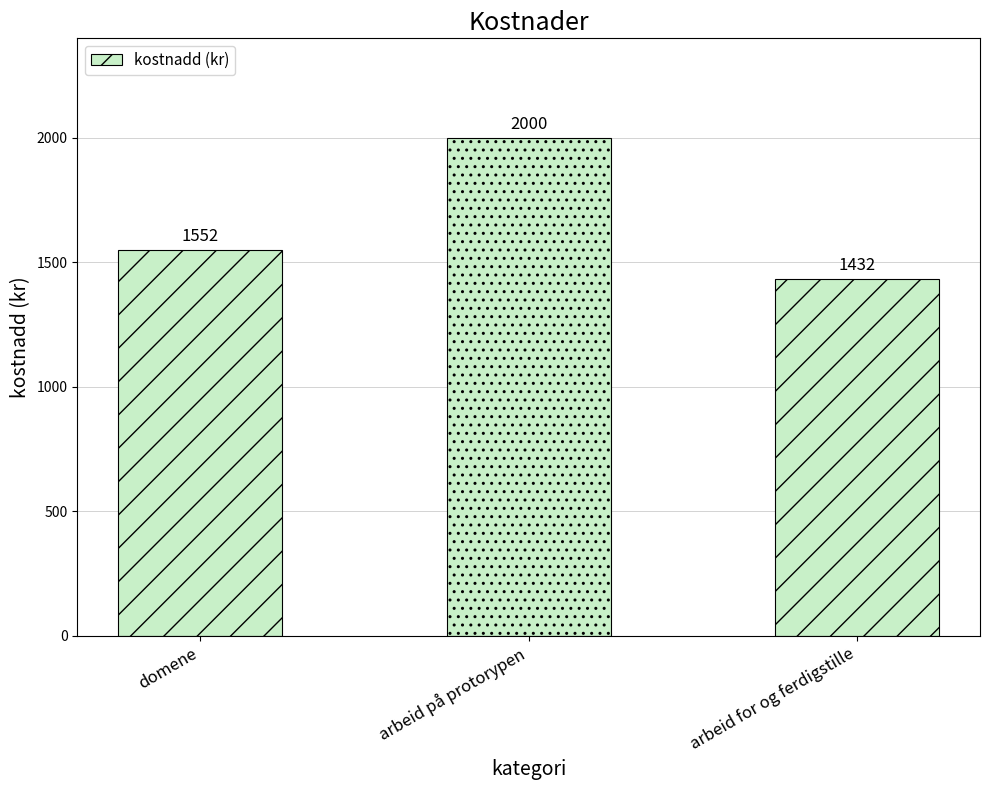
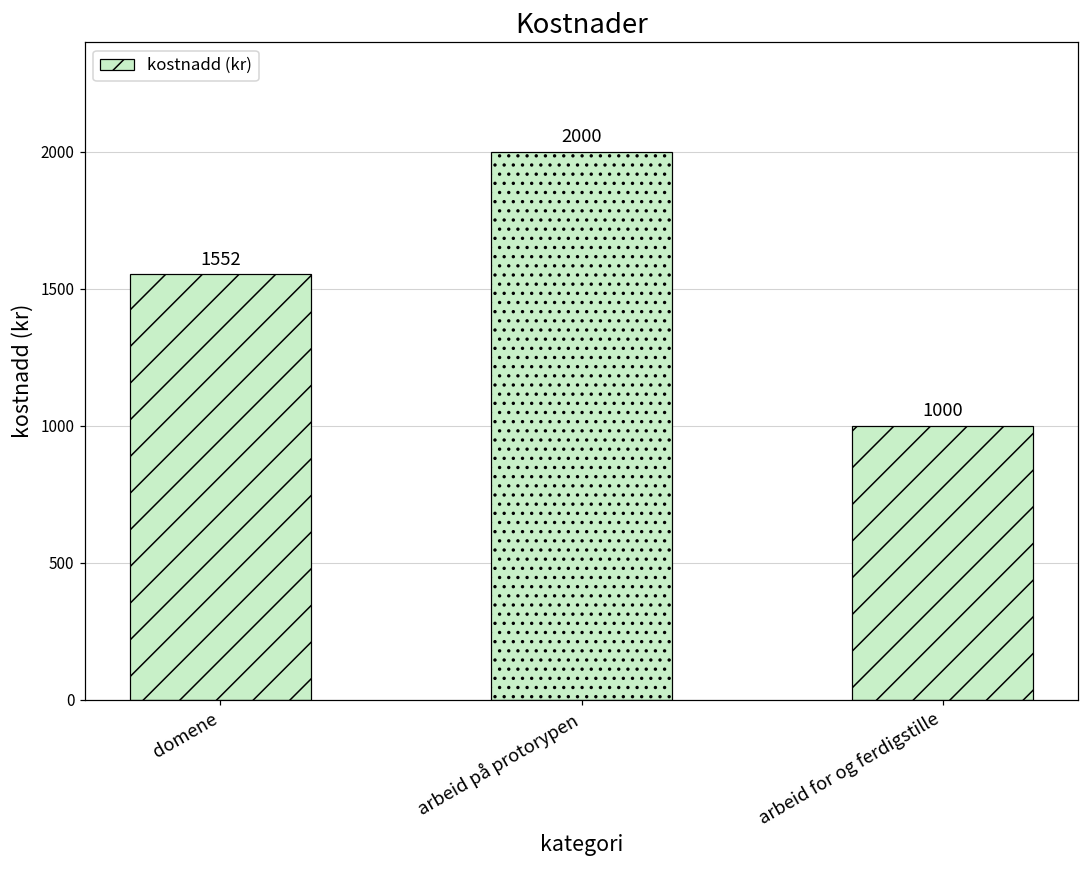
arbeid for og ferdigstille: 1432 -> 1000
